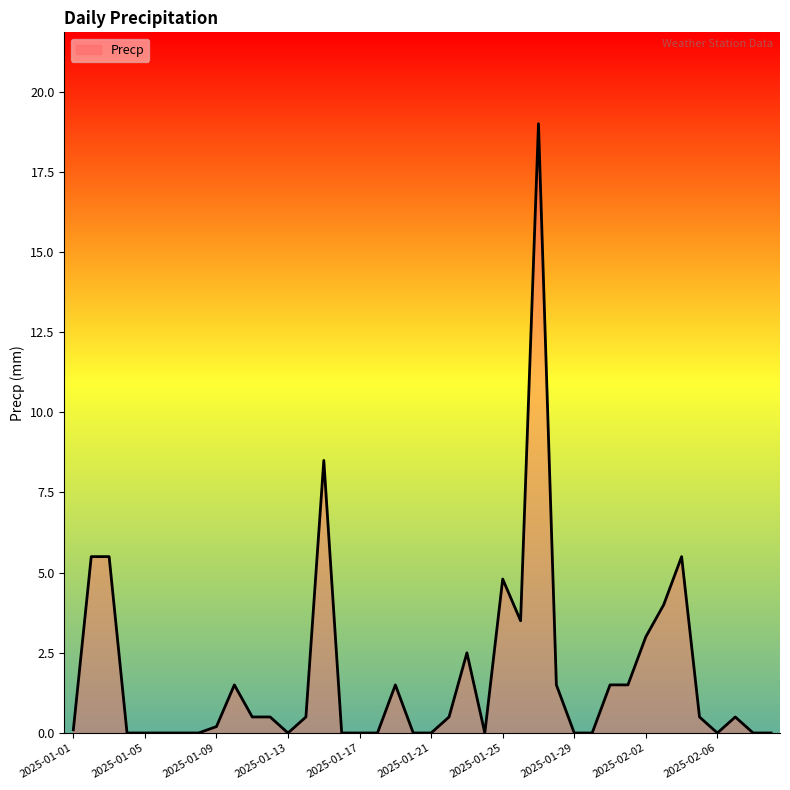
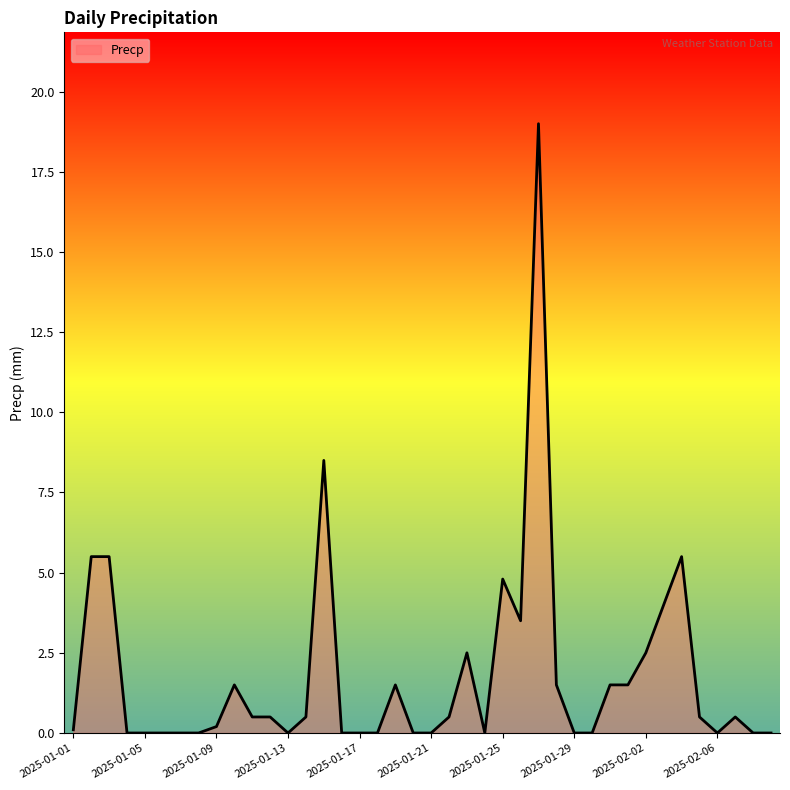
2025-02-02: 3.0 -> 2.5
